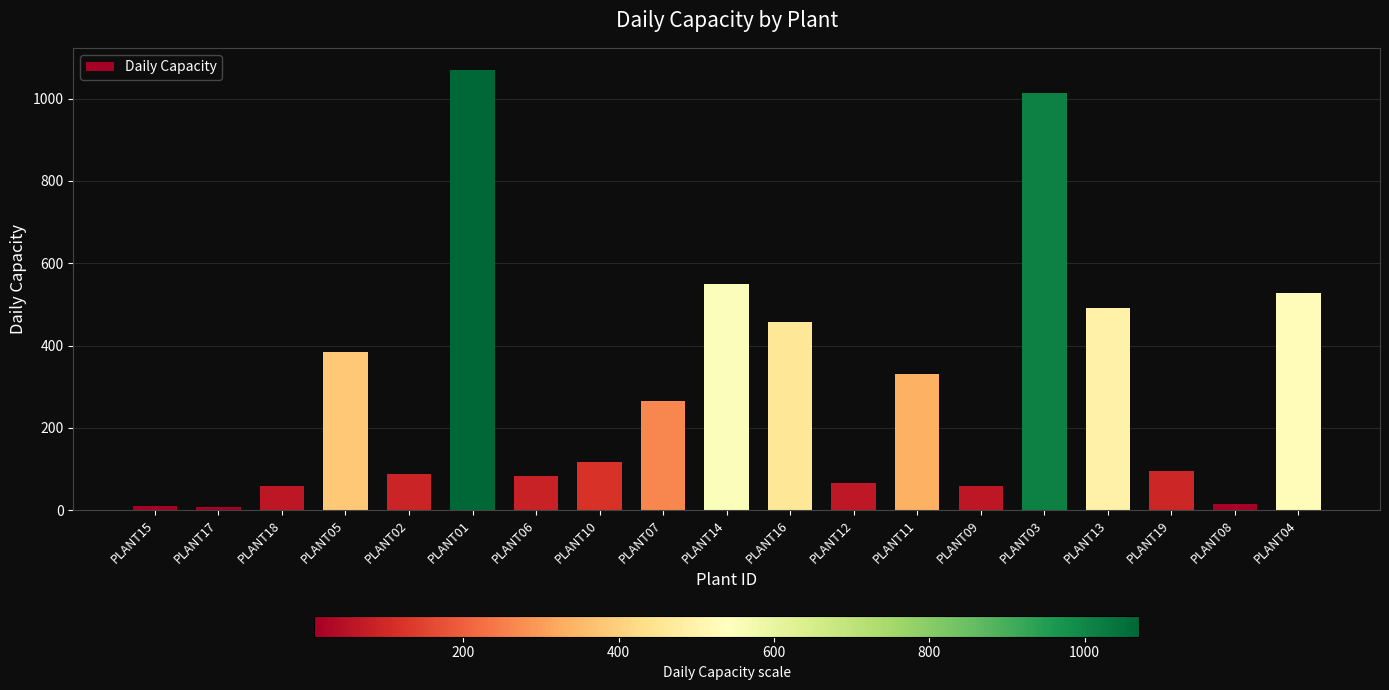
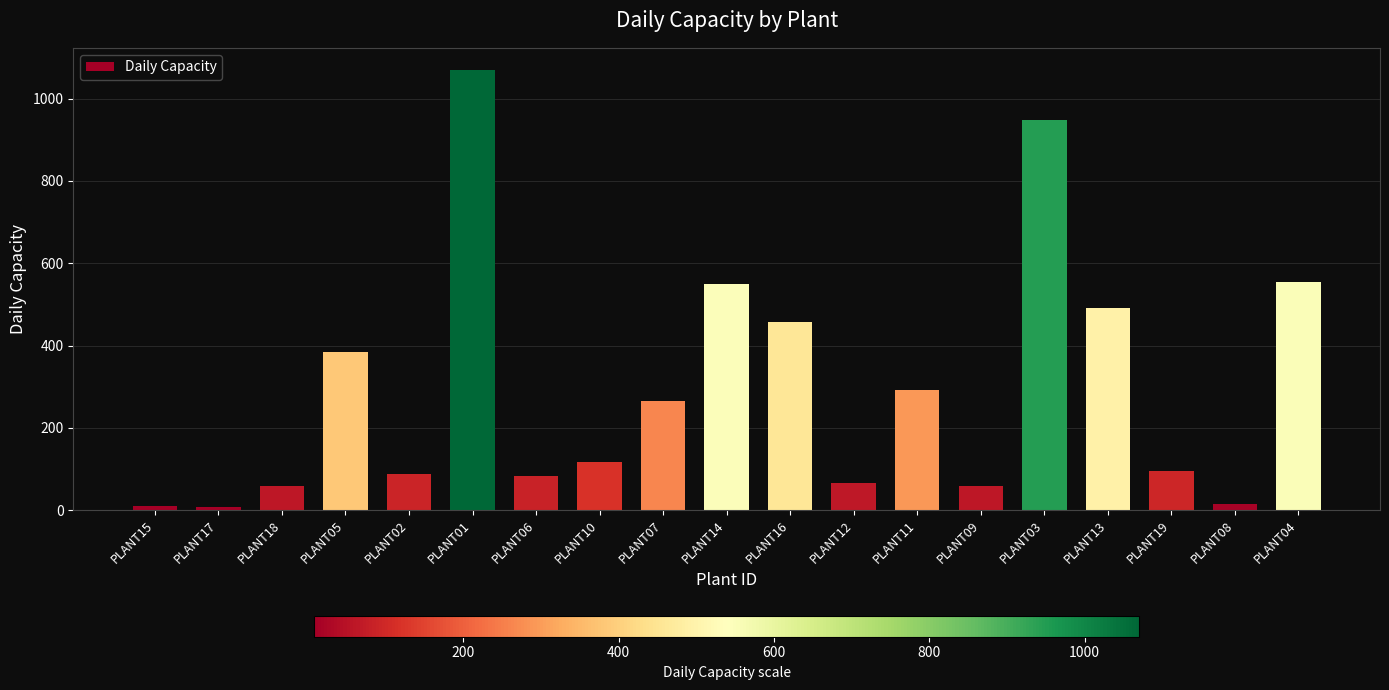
PLANT11: 330 -> 290
PLANT03: 1010 -> 950
PLANT04: 530 -> 550
